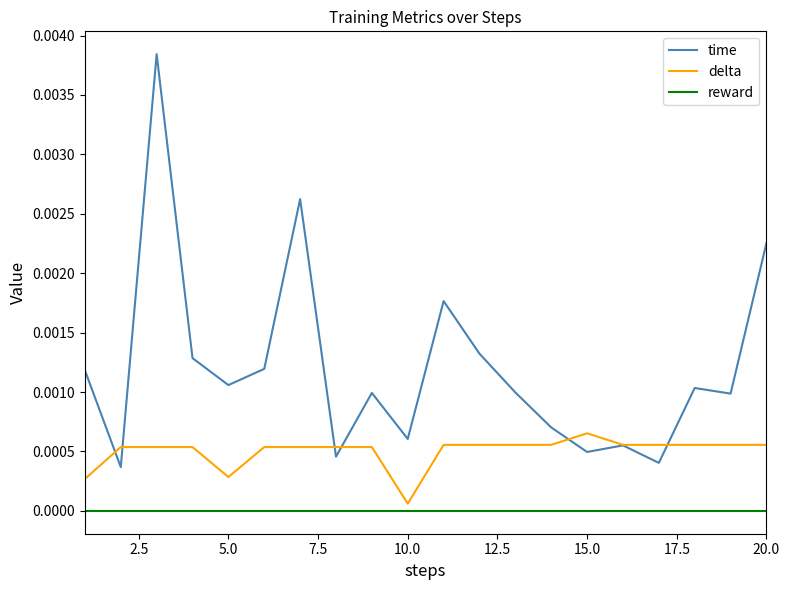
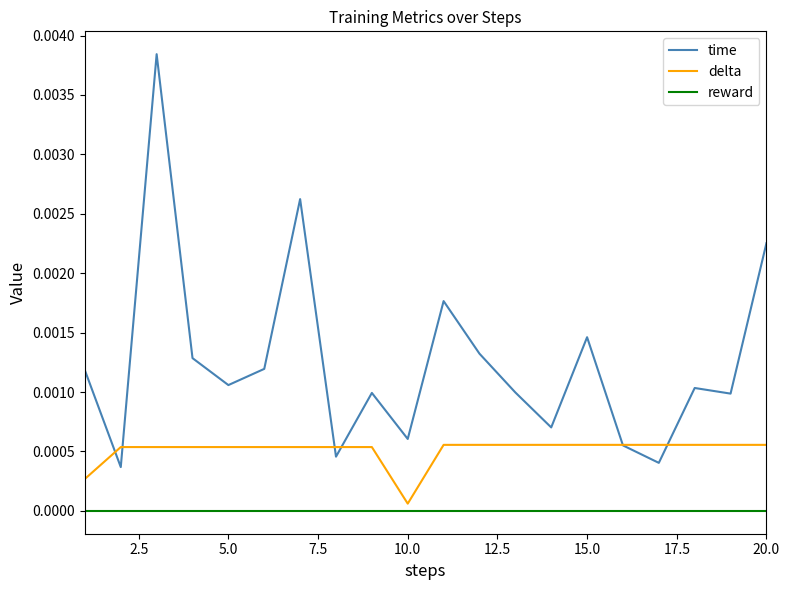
delta, 5.0: 0.00029 -> 0.00054
time, 15.0: 0.00050 -> 0.00146
delta, 15.0: 0.00065 -> 0.00056
